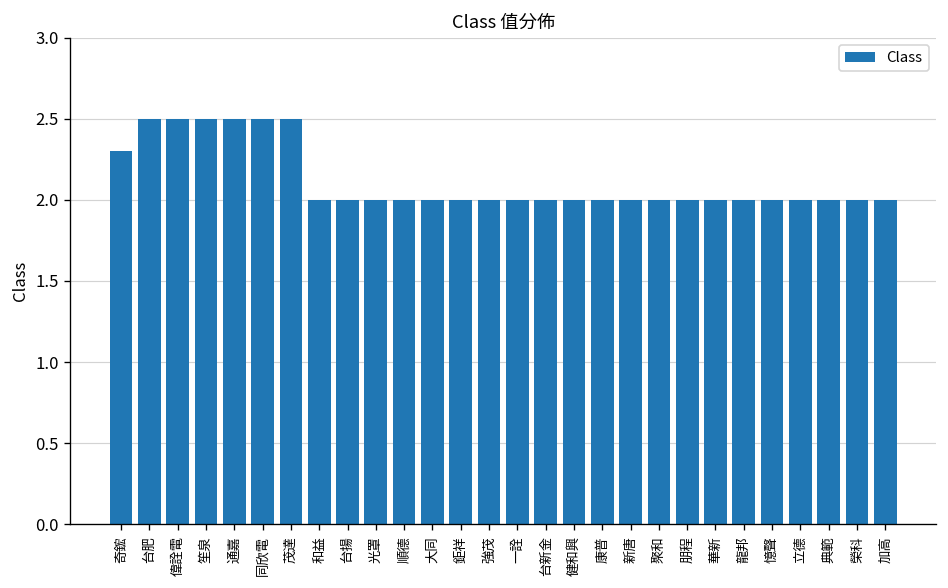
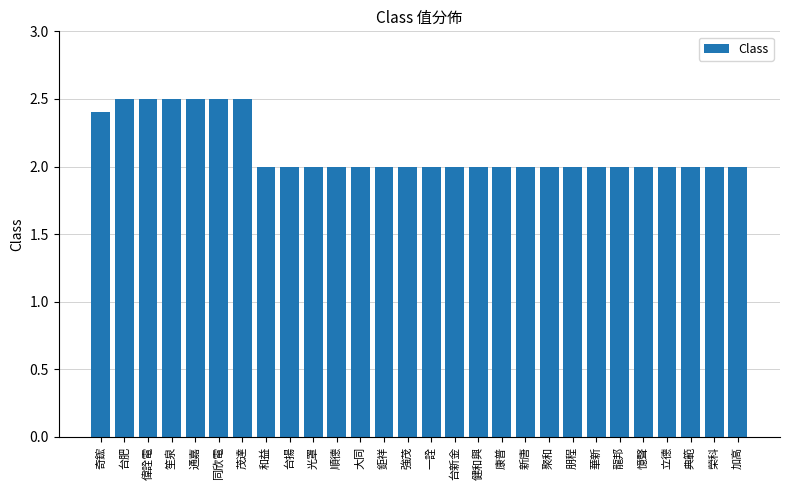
奇鋐: 2.3 -> 2.4
